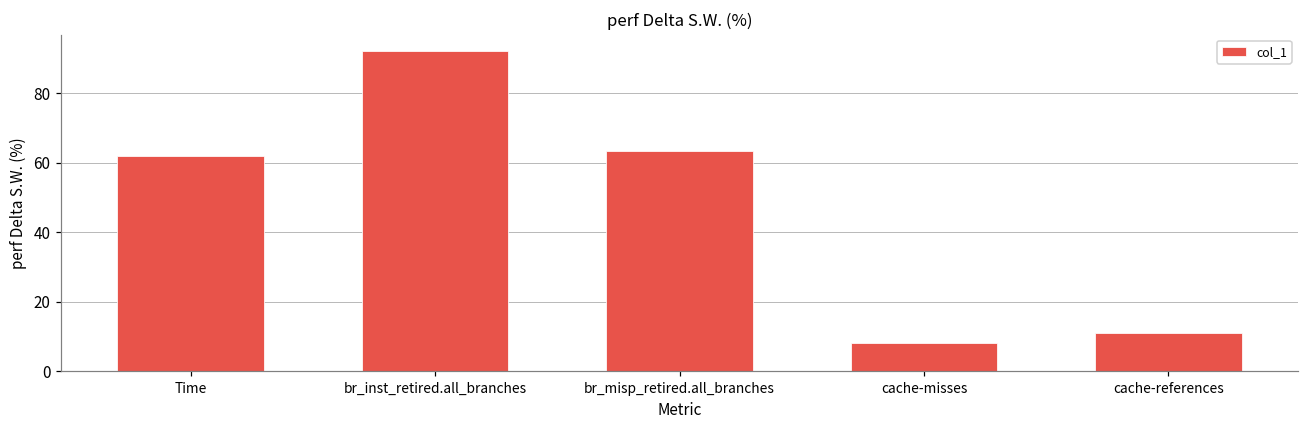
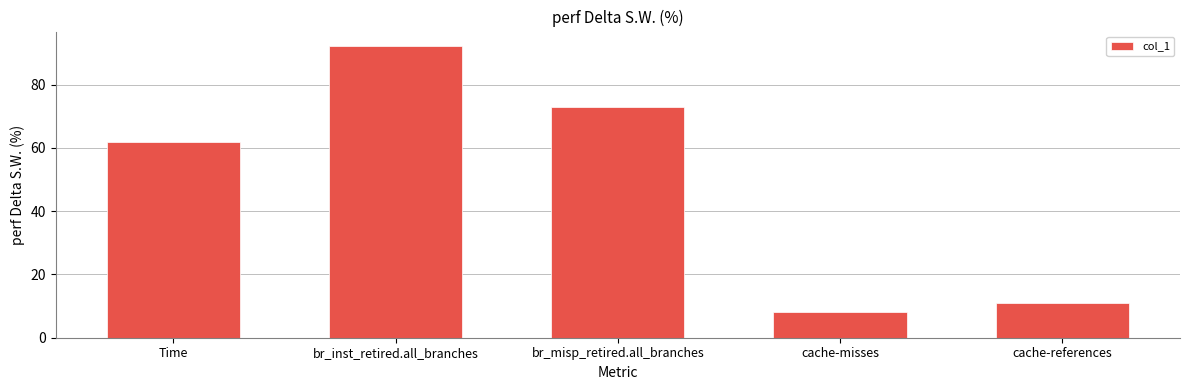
br_misp_retired.all_branches: 63 -> 73
